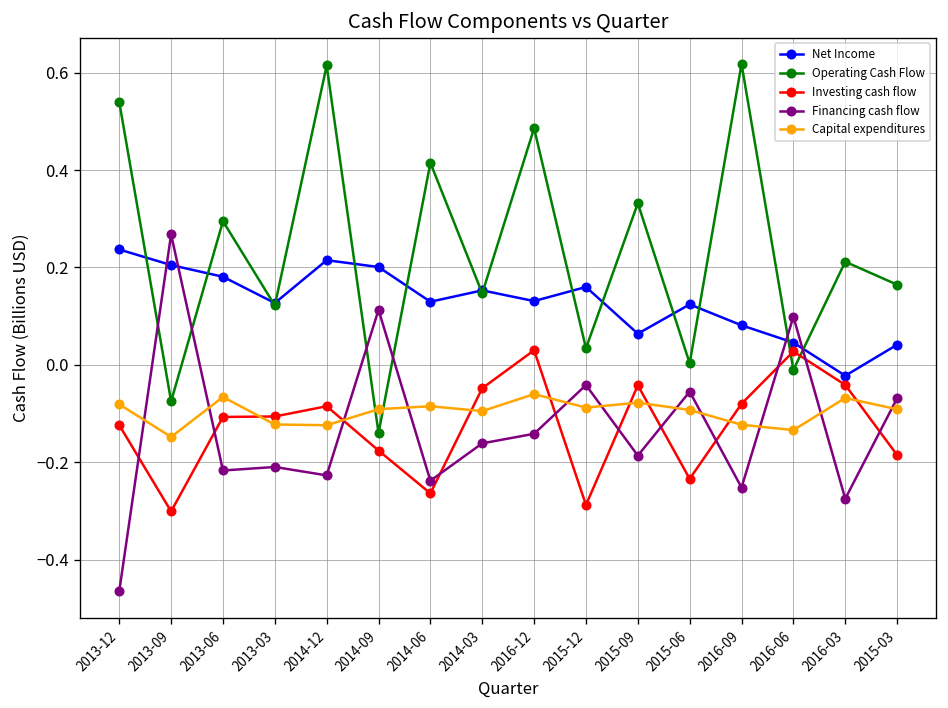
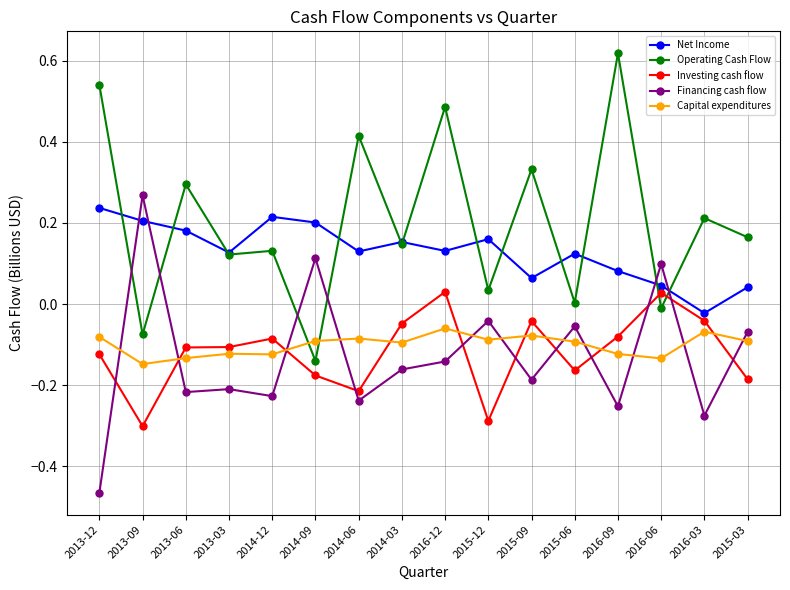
Capital expenditures, 2013-06: -0.07 -> -0.13
Operating Cash Flow, 2014-12: 0.62 -> 0.13
Investing cash flow, 2014-06: -0.26 -> -0.21
Investing cash flow, 2015-06: -0.23 -> -0.16
